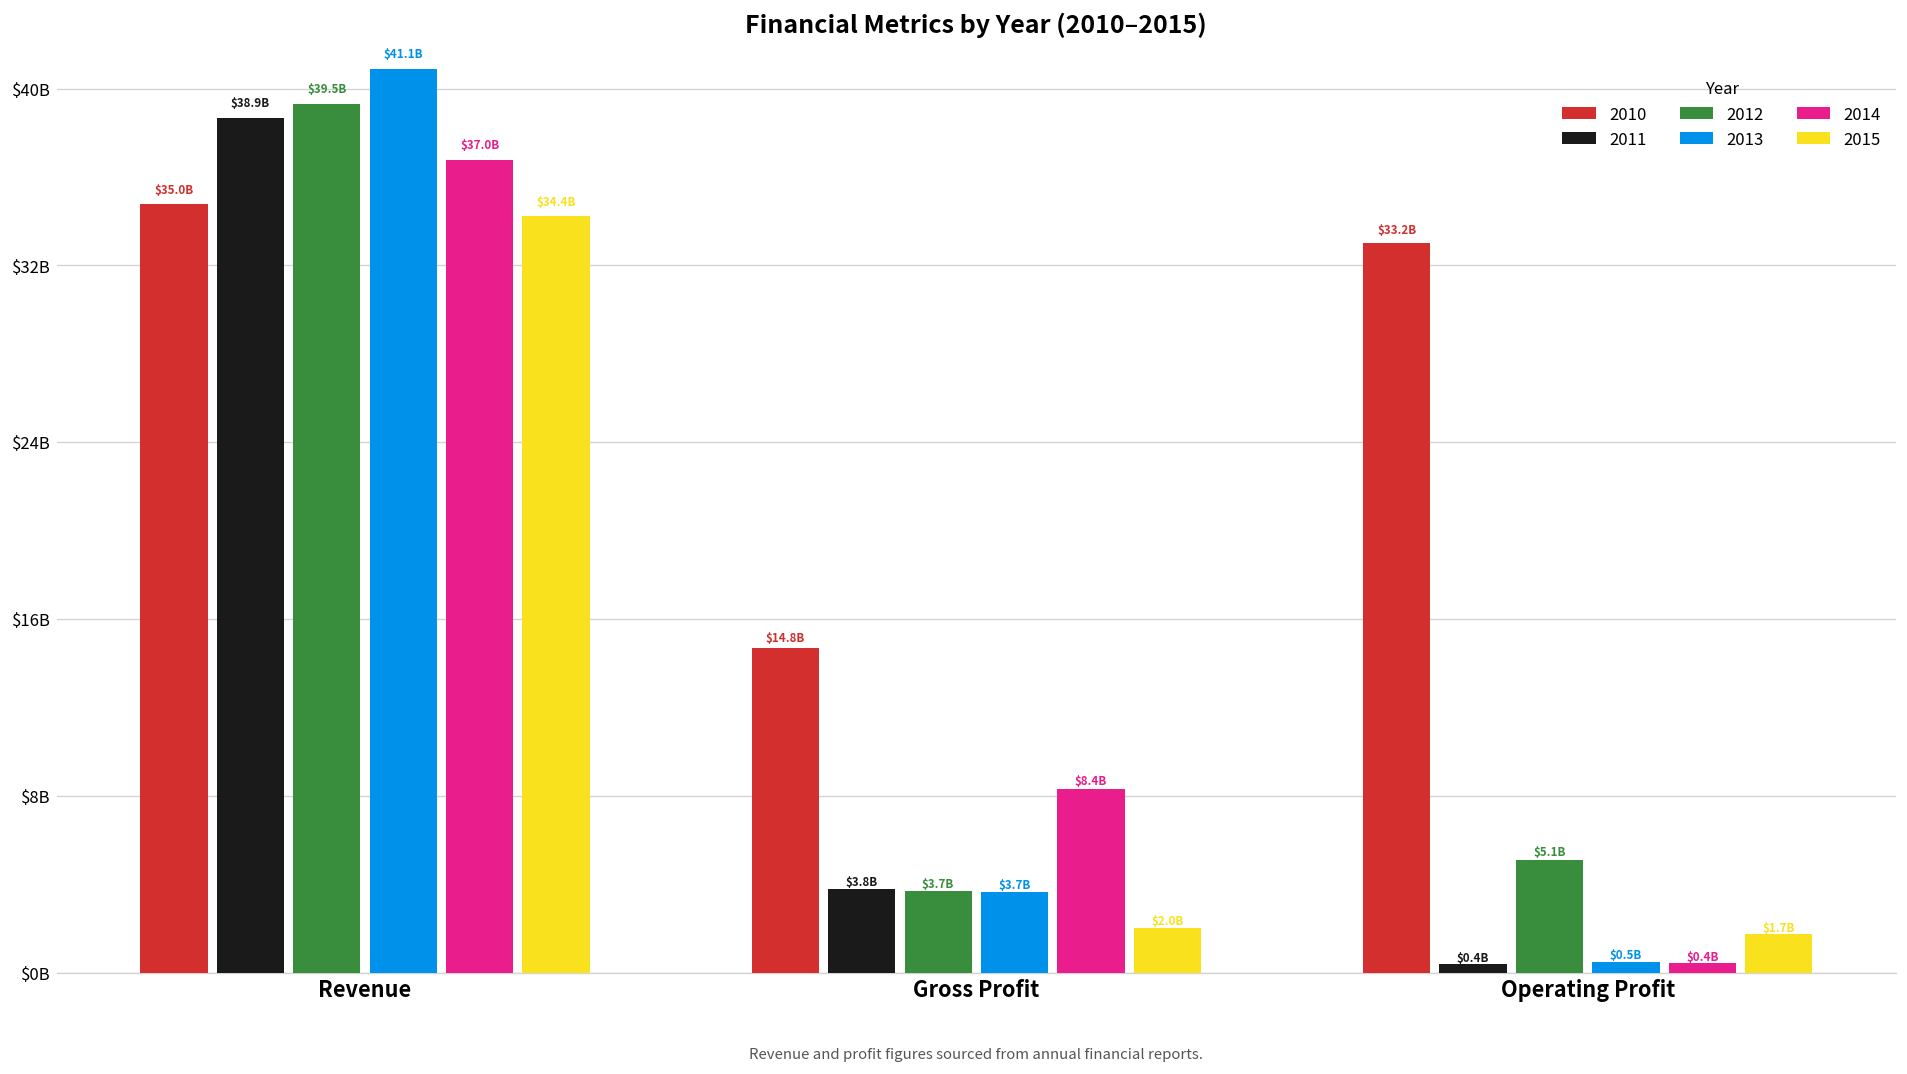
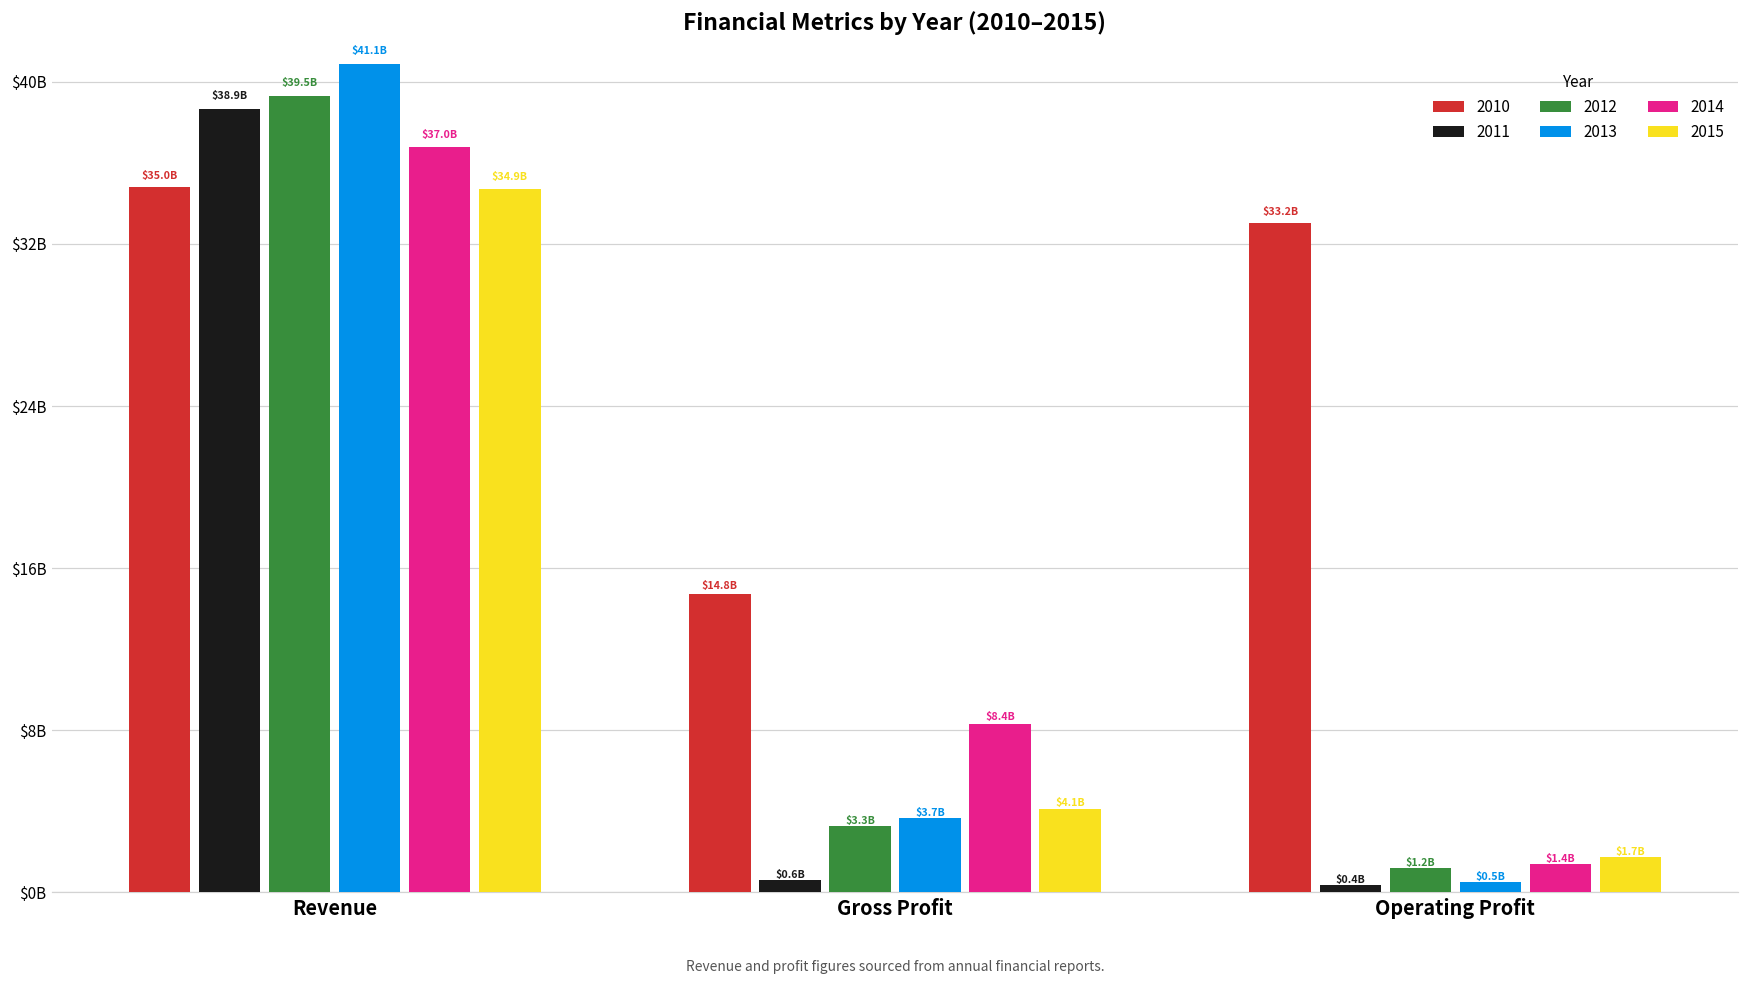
2015, Revenue: $34.4B -> $34.9B
2011, Gross Profit: $3.8B -> $0.6B
2012, Gross Profit: $3.7B -> $3.3B
2015, Gross Profit: $2.0B -> $4.1B
2012, Operating Profit: $5.1B -> $1.2B
2014, Operating Profit: $0.4B -> $1.4B
